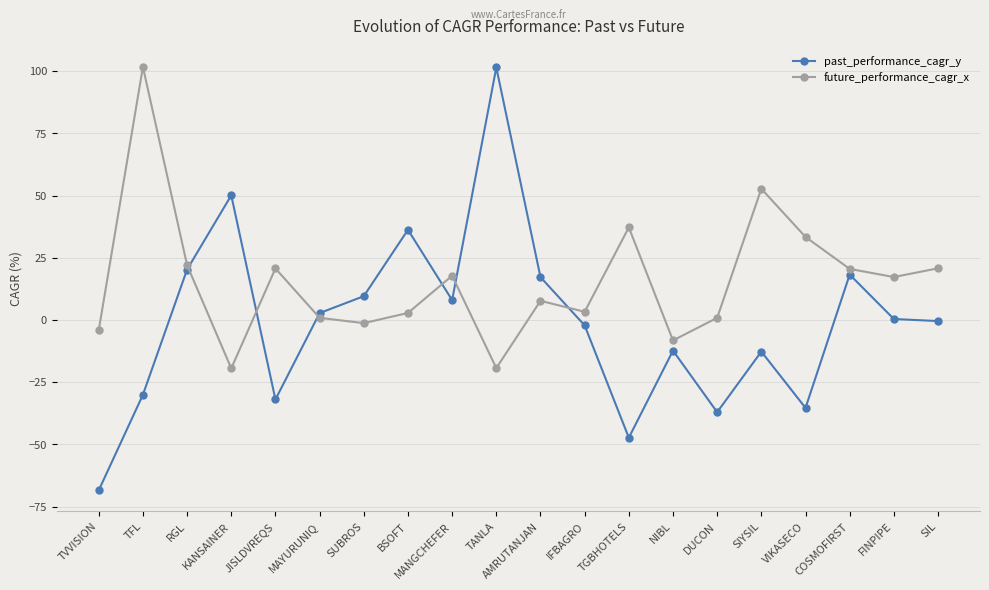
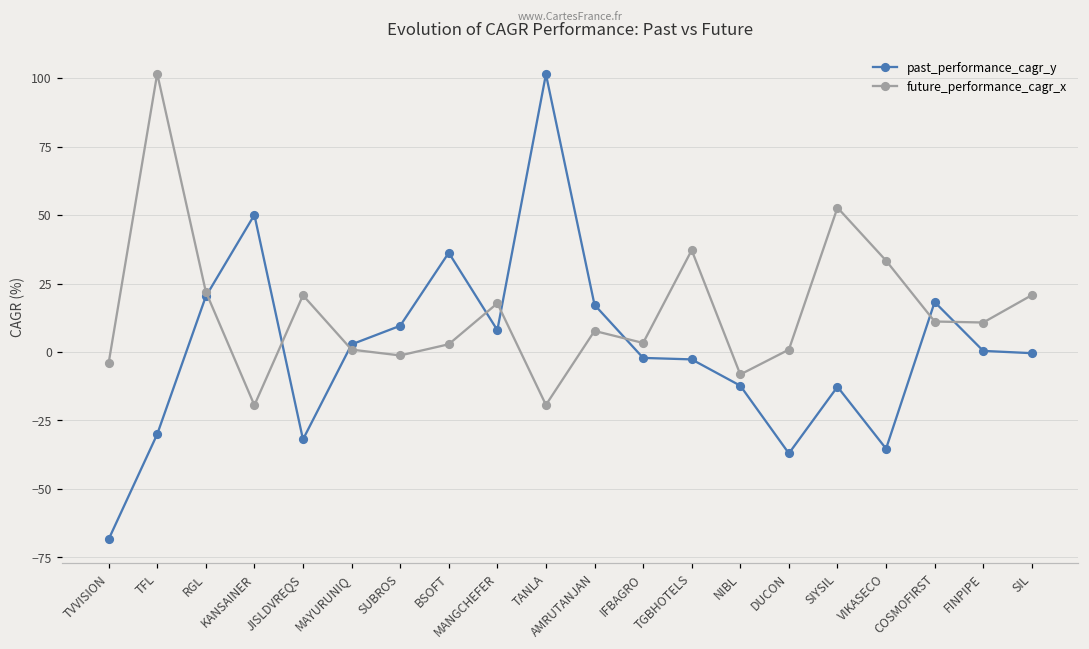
past_performance_cagr_y, TGBHOTELS: -47 -> -3
future_performance_cagr_x, COSMOFIRST: 21 -> 11
future_performance_cagr_x, FINPIPE: 17 -> 11
